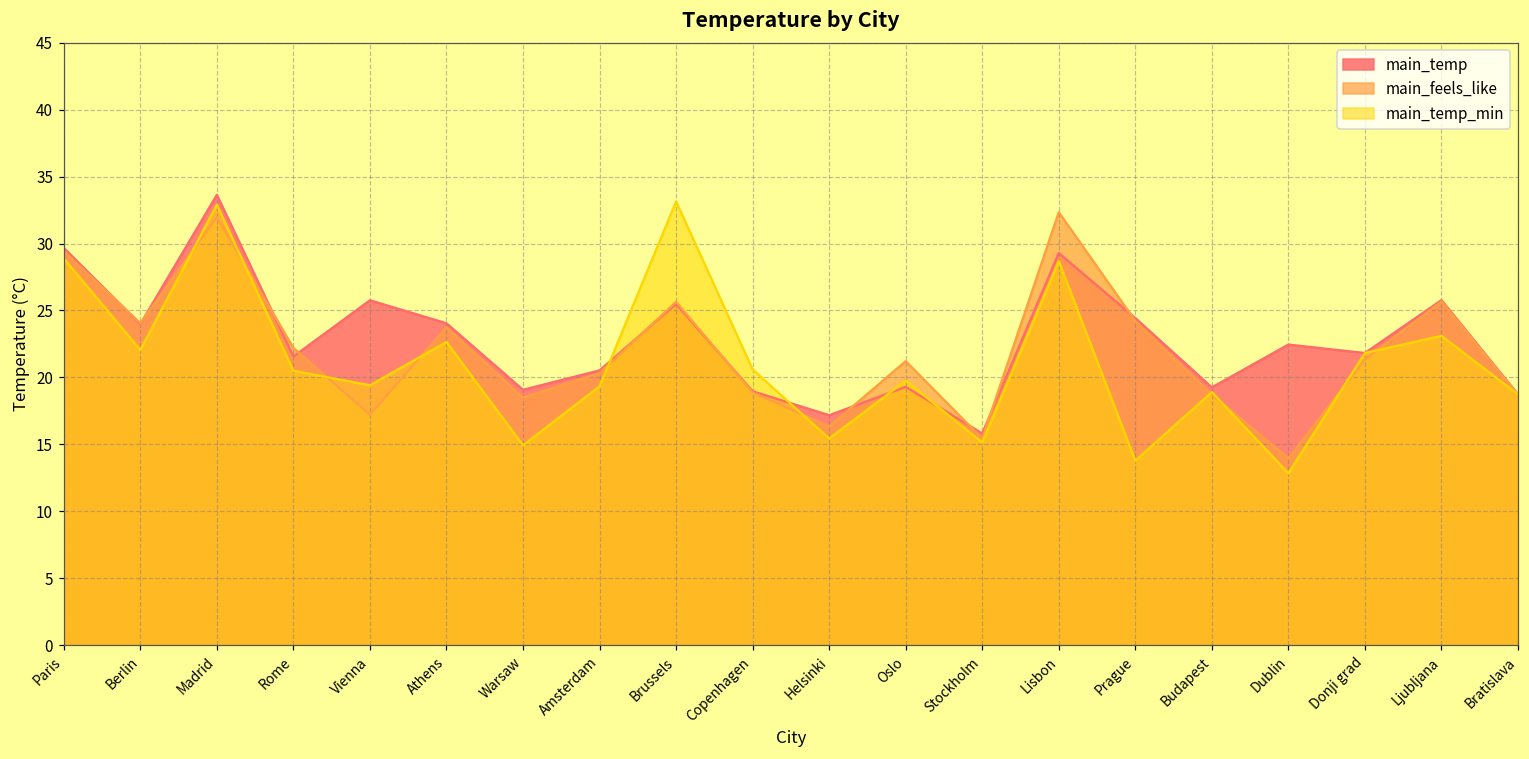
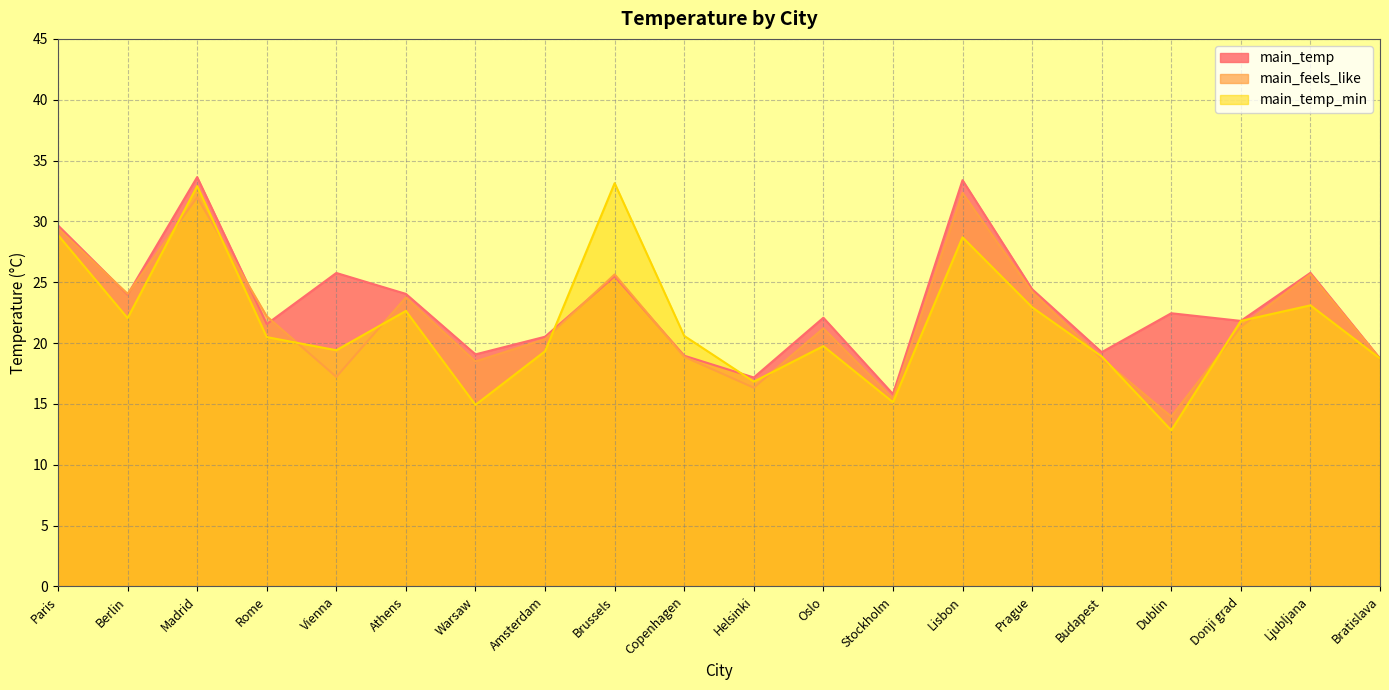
main_temp_min, Helsinki: 15.4 -> 16.8
main_temp, Oslo: 19.3 -> 22.1
main_temp, Lisbon: 29.3 -> 33.4
main_temp_min, Prague: 13.8 -> 22.9
